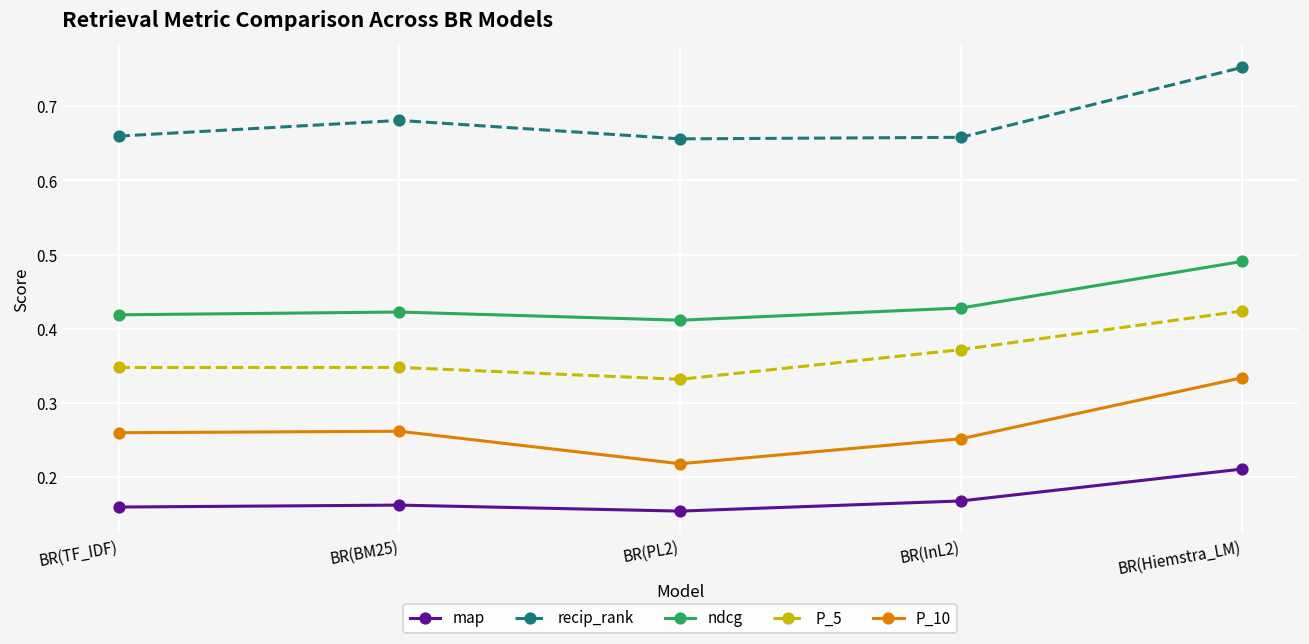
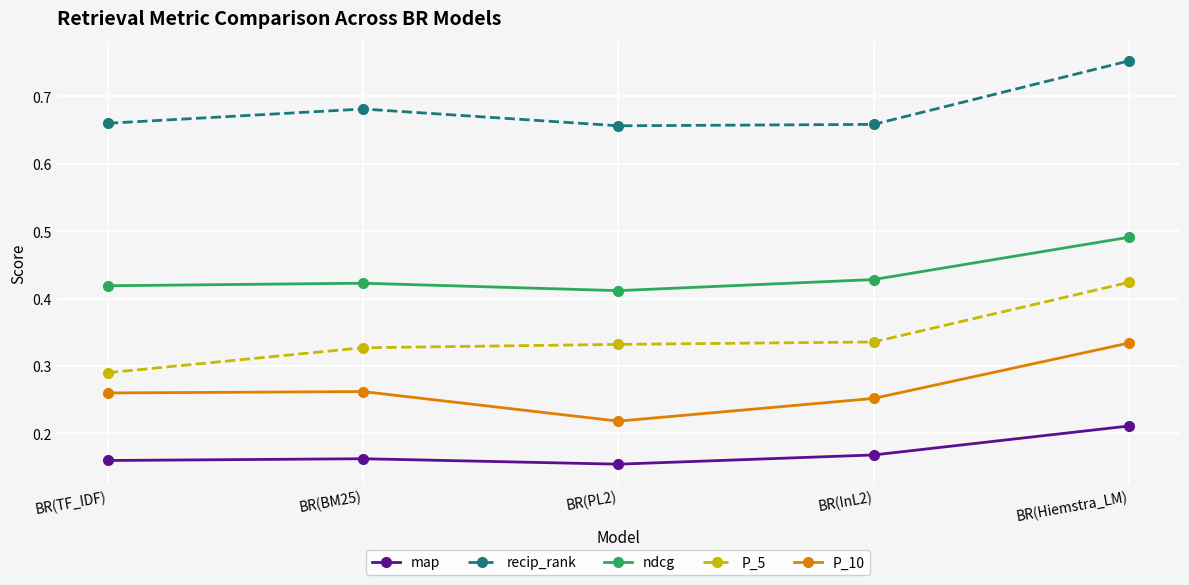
P_5, BR(TF_IDF): 0.35 -> 0.29
P_5, BR(BM25): 0.35 -> 0.33
P_5, BR(InL2): 0.37 -> 0.34
